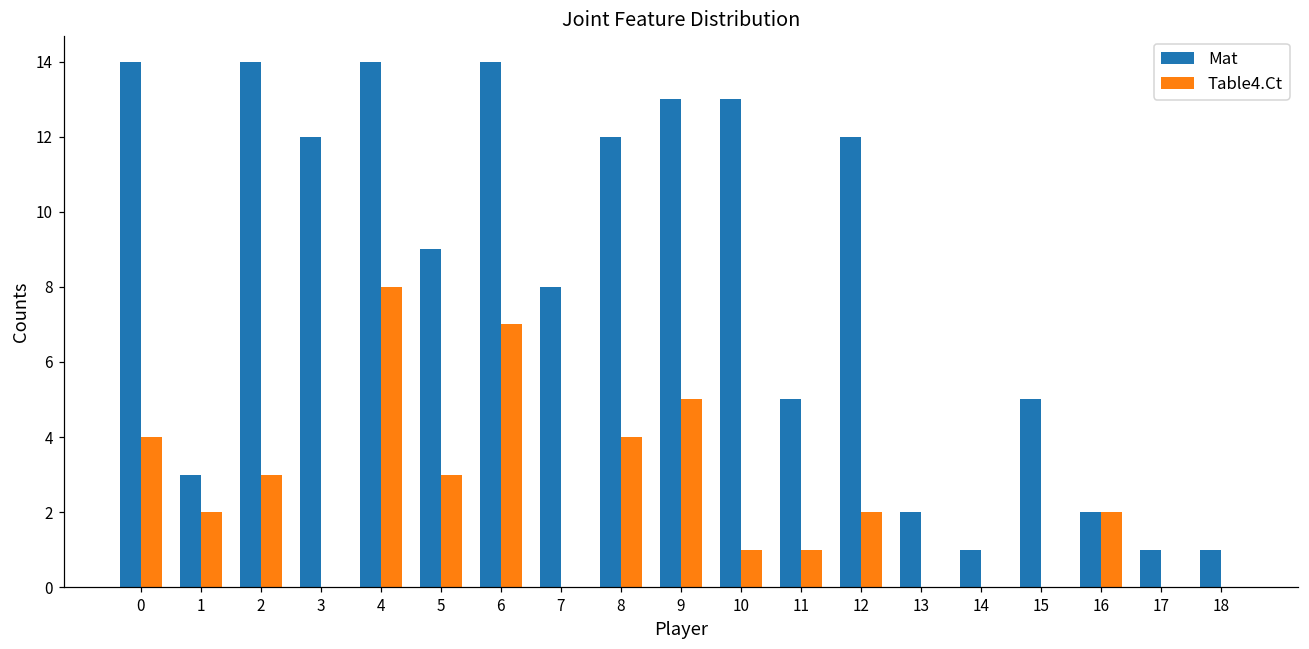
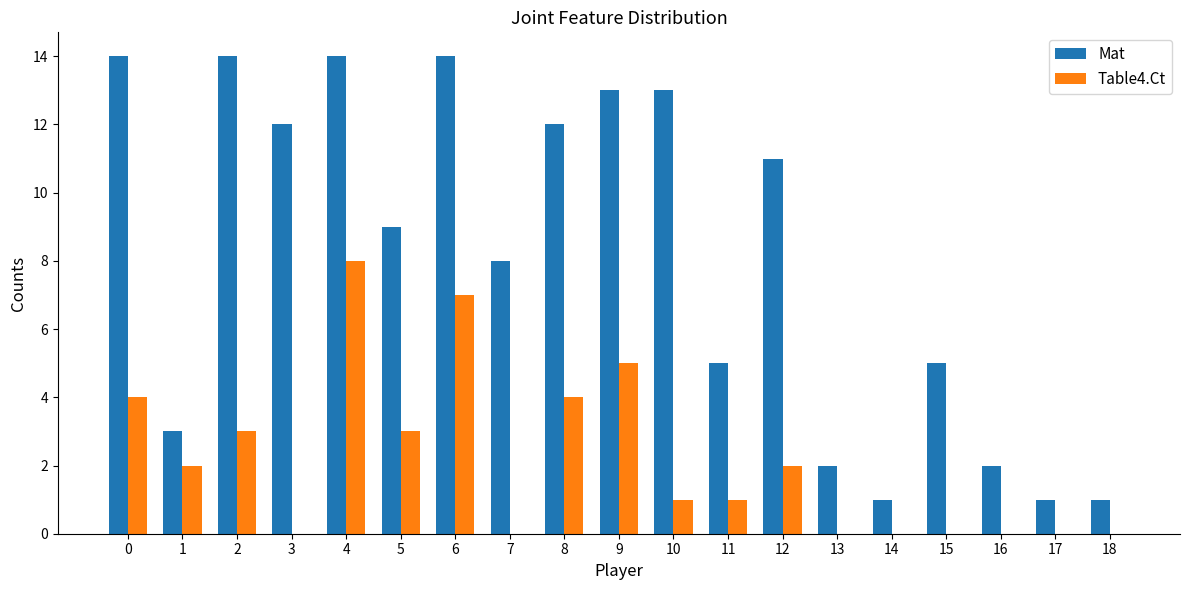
Mat, 12: 12 -> 11
Table4.Ct, 16: 2 -> 0
